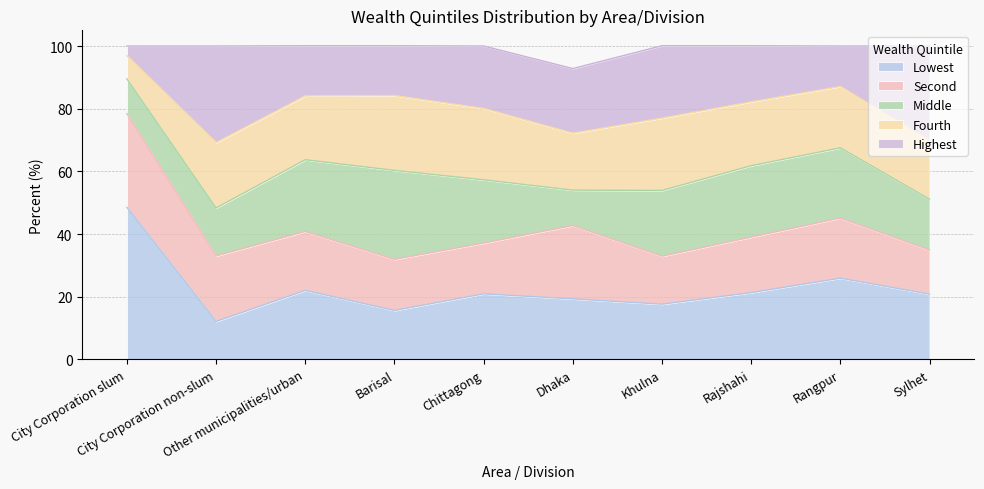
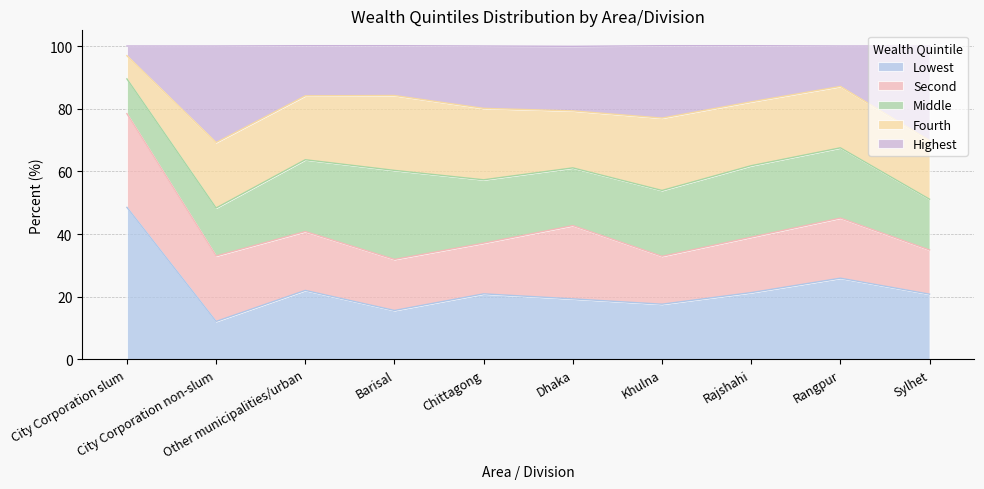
Middle, Dhaka: 11 -> 18
